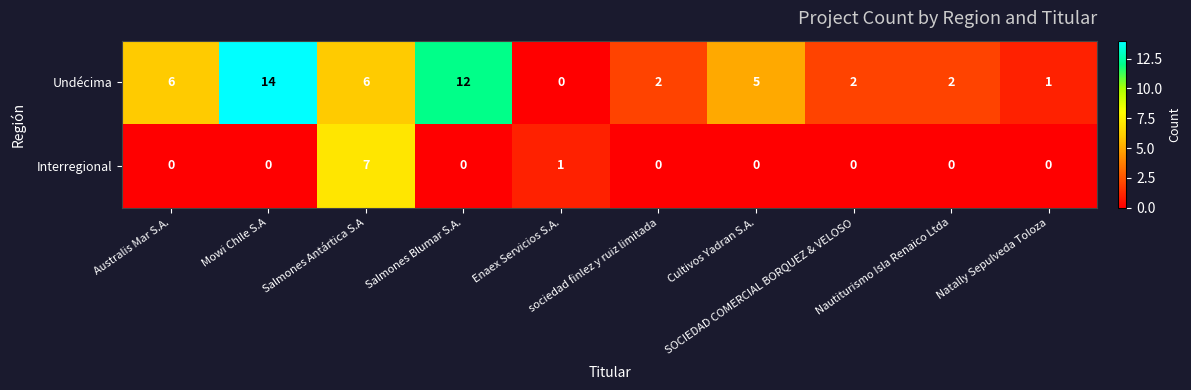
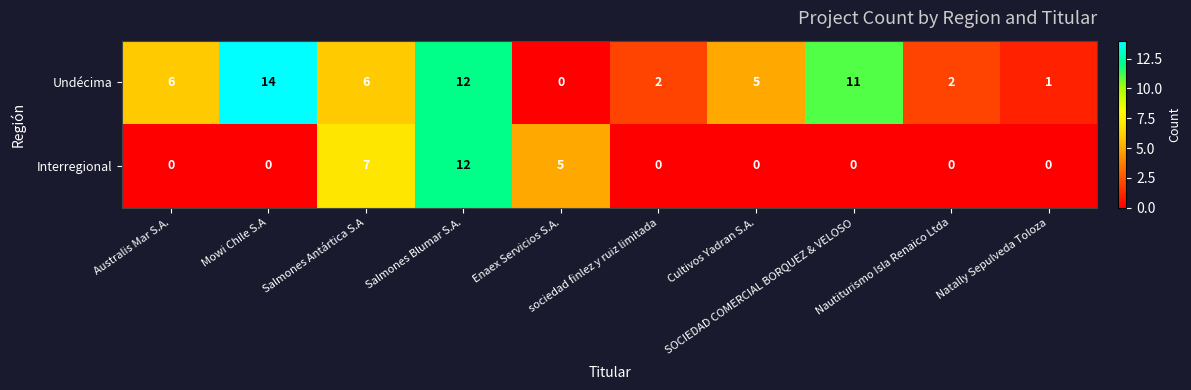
Undécima, SOCIEDAD COMERCIAL BORQUEZ & VELOSO: 2 -> 11
Interregional, Salmones Blumar S.A.: 0 -> 12
Interregional, Enaex Servicios S.A.: 1 -> 5
